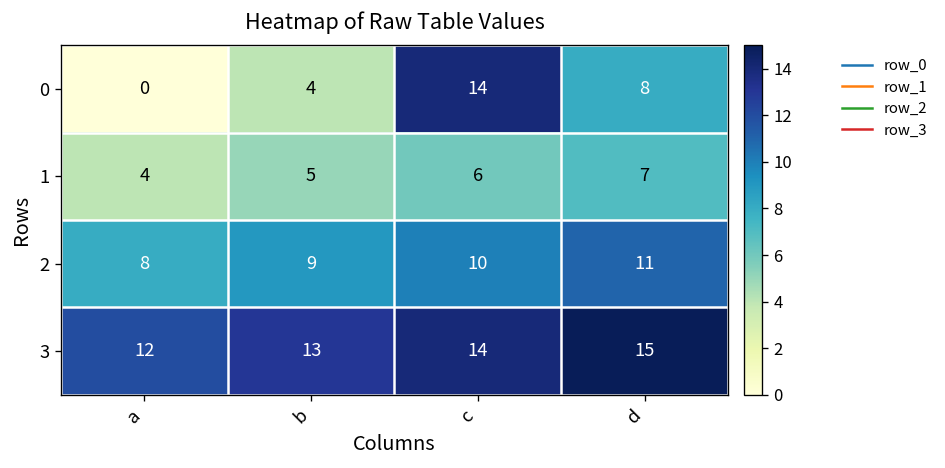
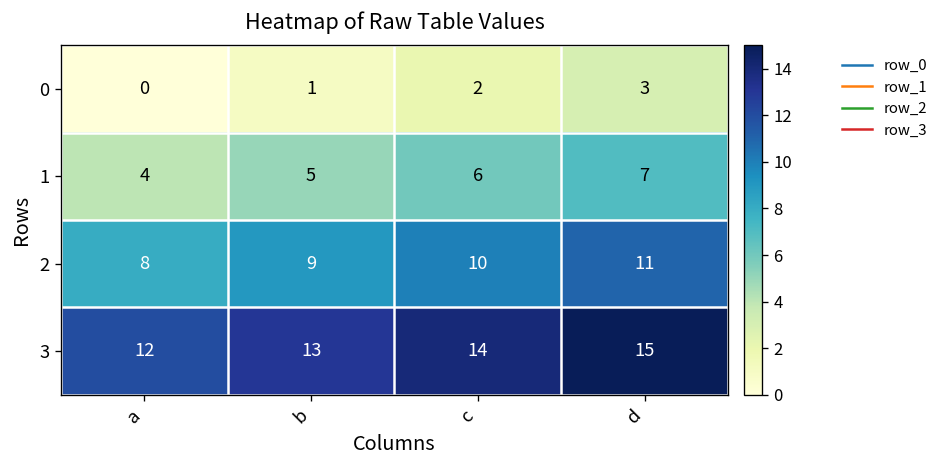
0, b: 4 -> 1
0, c: 14 -> 2
0, d: 8 -> 3
